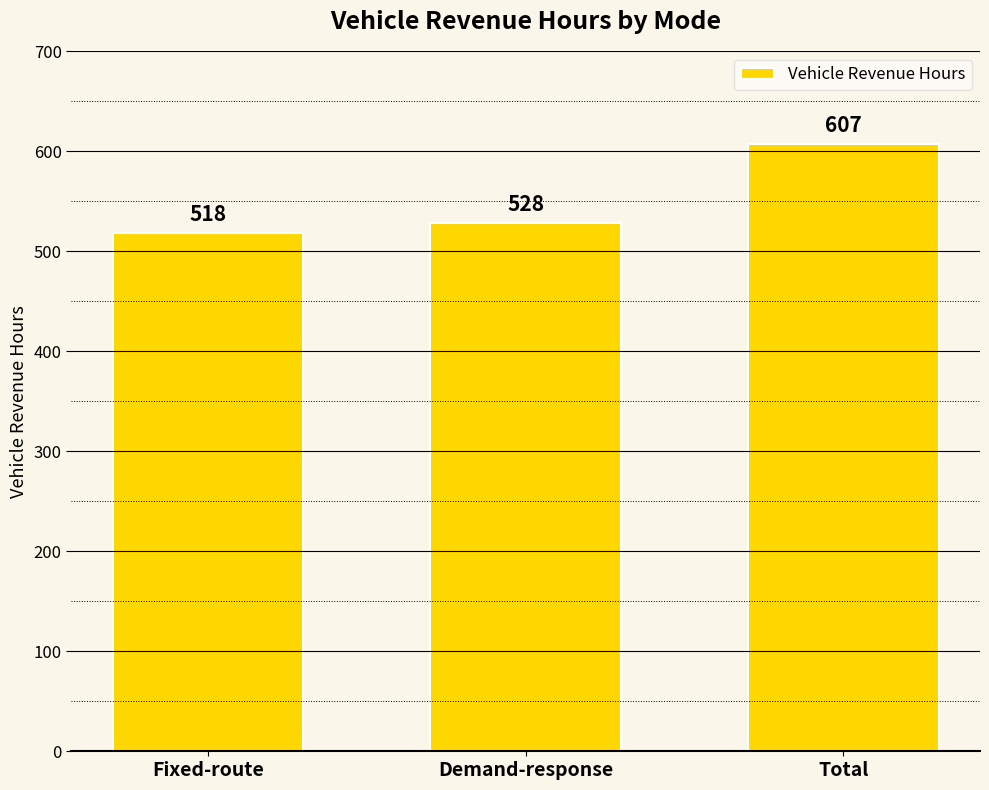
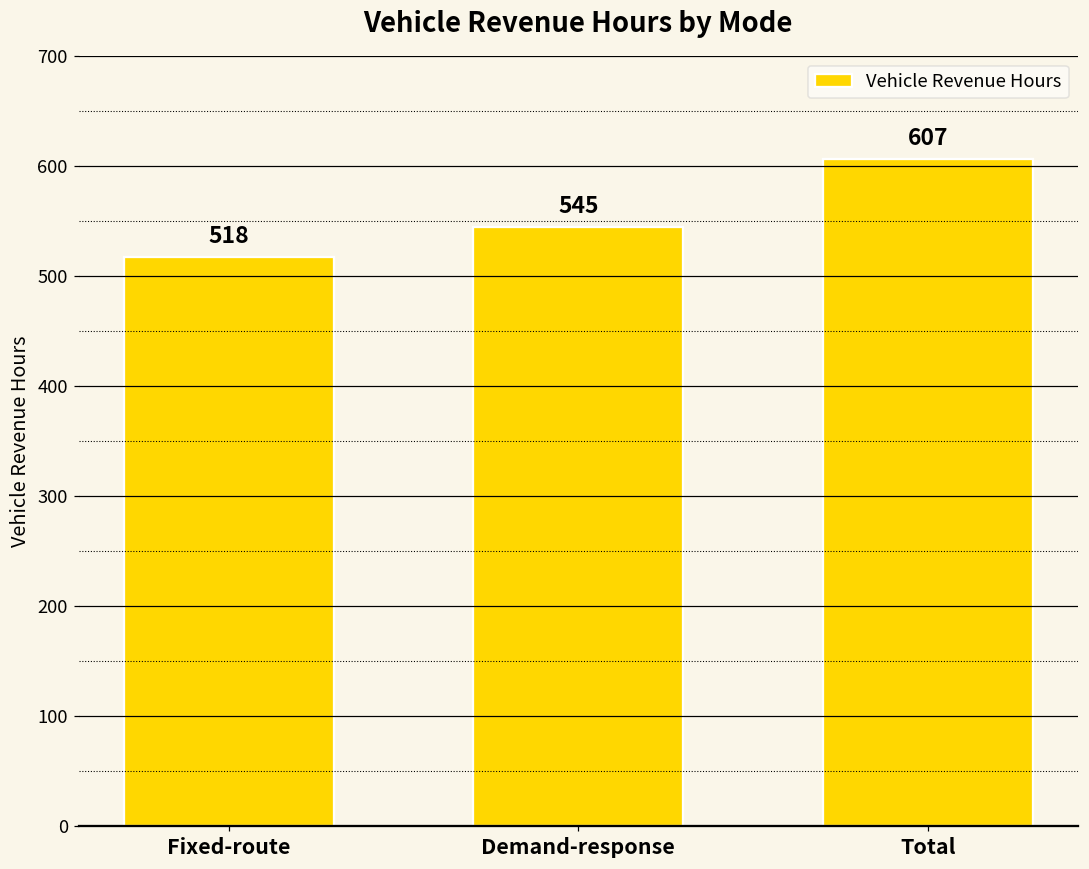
Demand-response: 528 -> 545
